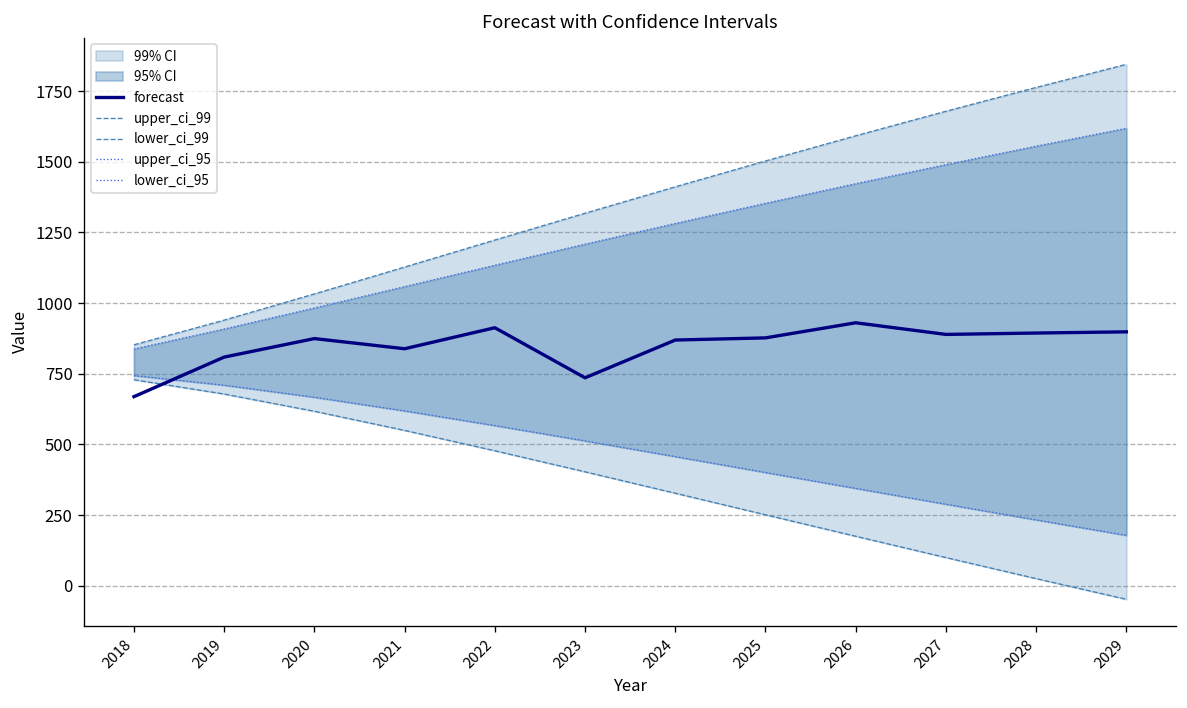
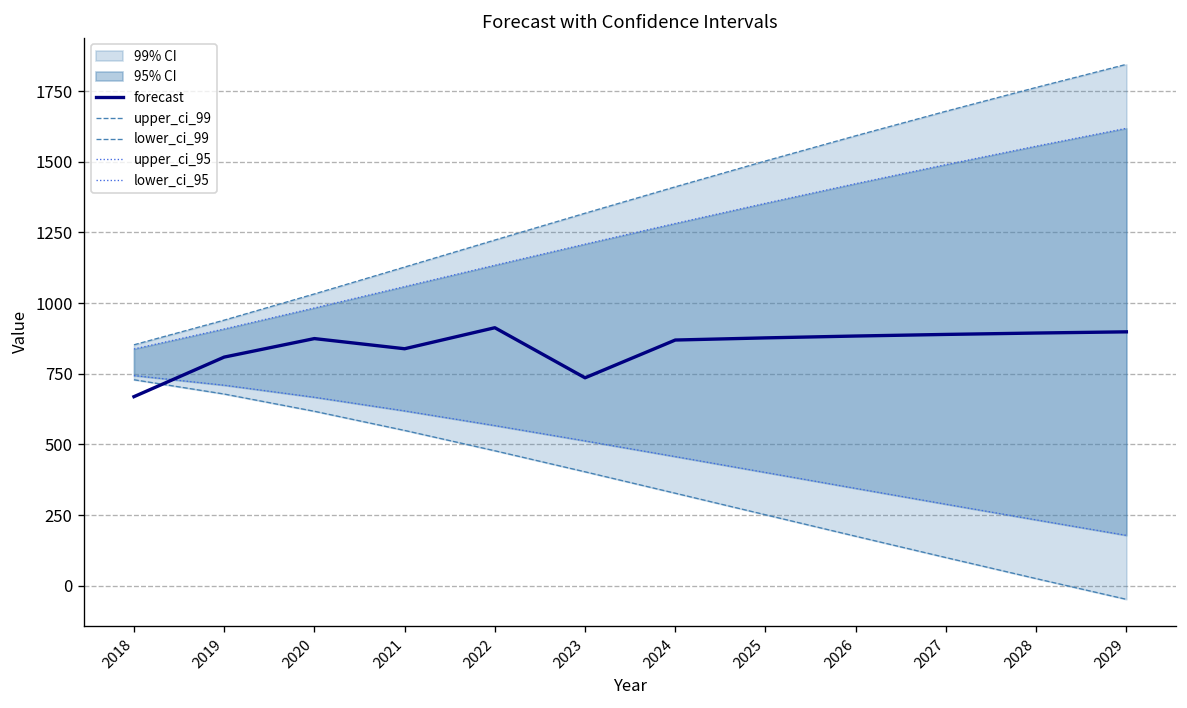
forecast, 2026: 930 -> 880
